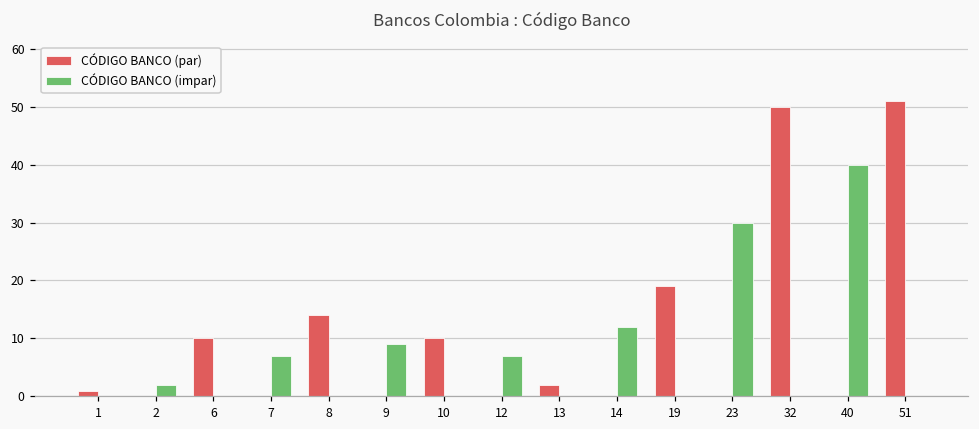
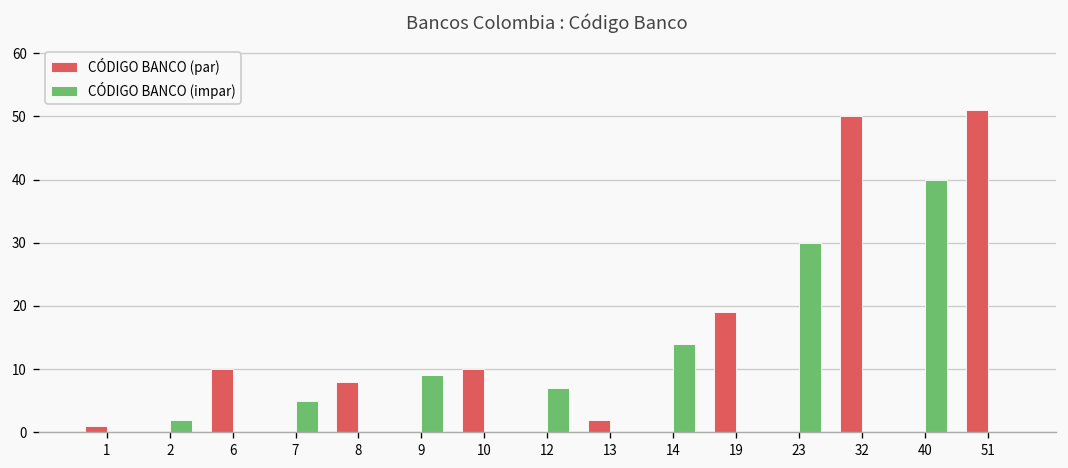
CÓDIGO BANCO (impar), 7: 7 -> 5
CÓDIGO BANCO (par), 8: 14 -> 8
CÓDIGO BANCO (impar), 14: 12 -> 14
